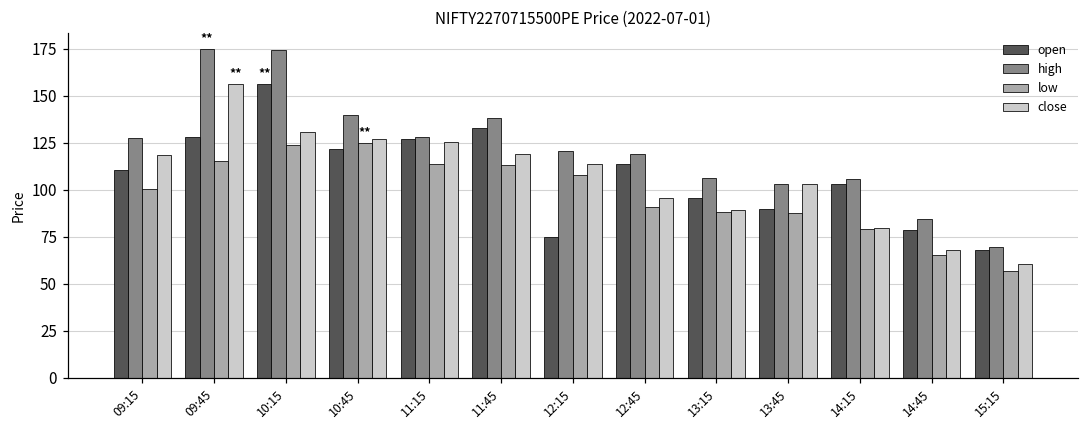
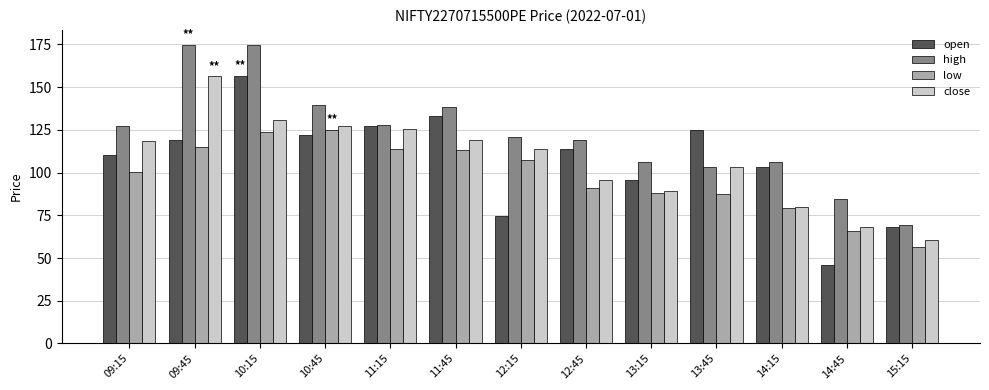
open, 09:45: 128 -> 119
open, 13:45: 90 -> 125
open, 14:45: 79 -> 46
